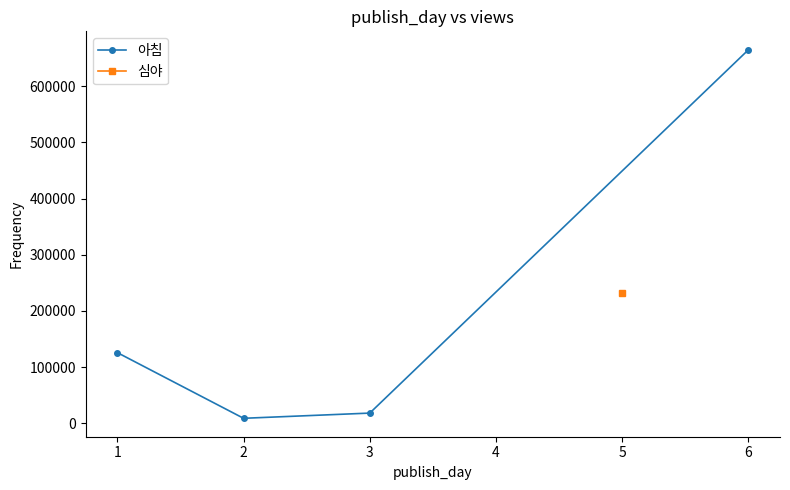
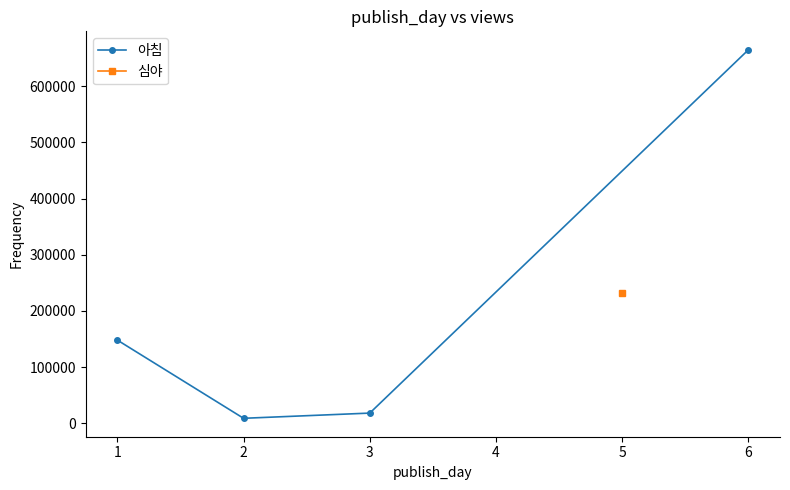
아침, 1: 130000 -> 150000
